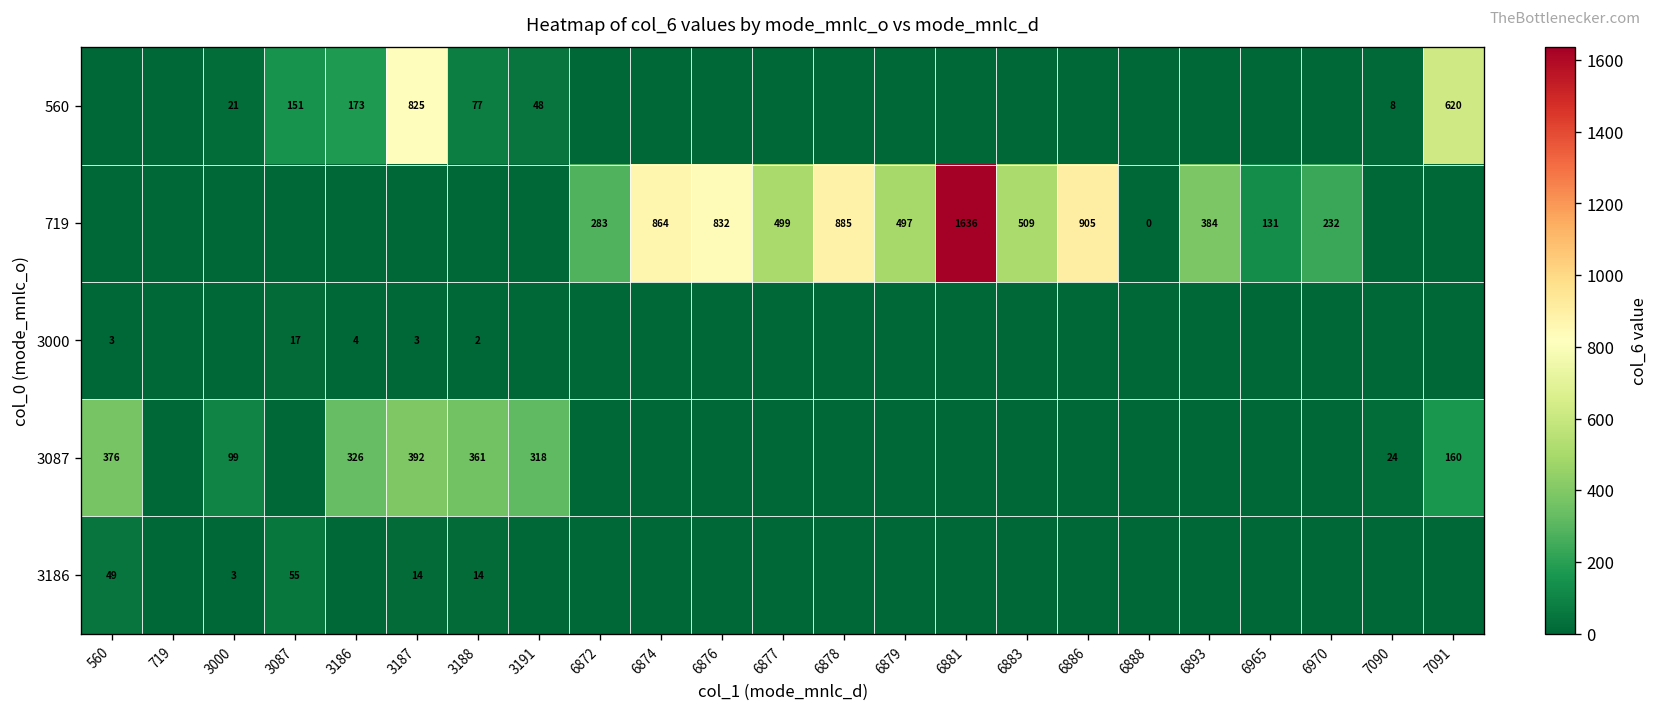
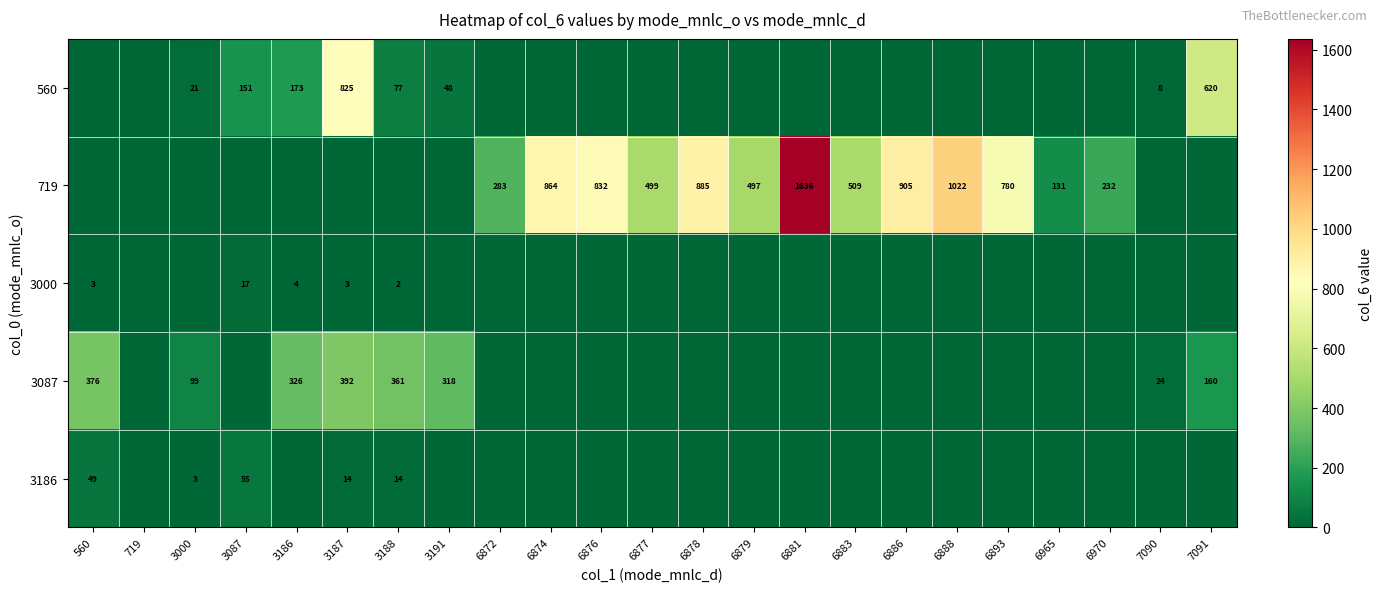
719, 6888: 0 -> 1022
719, 6893: 384 -> 780
